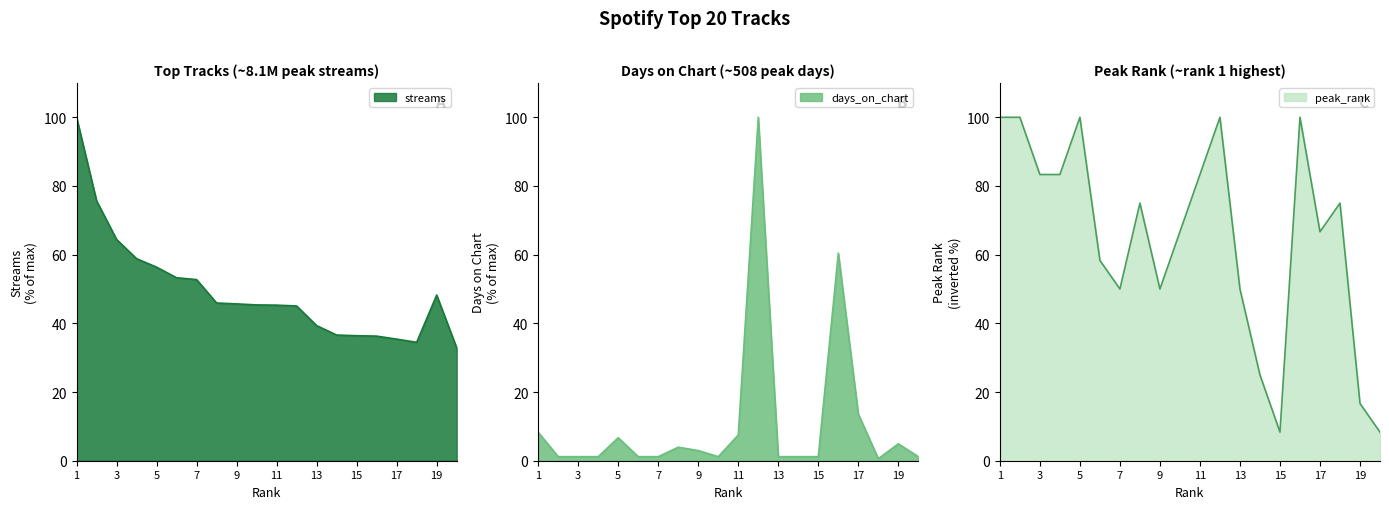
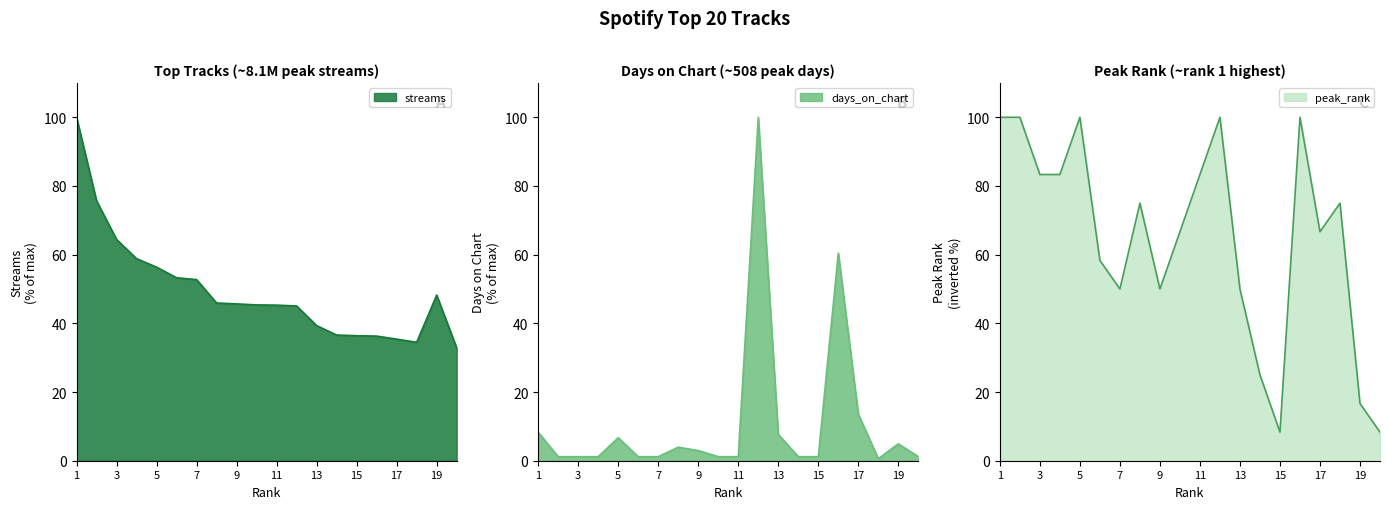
Days on Chart (~508 peak days), 11: 7 -> 1
Days on Chart (~508 peak days), 13: 1 -> 8
